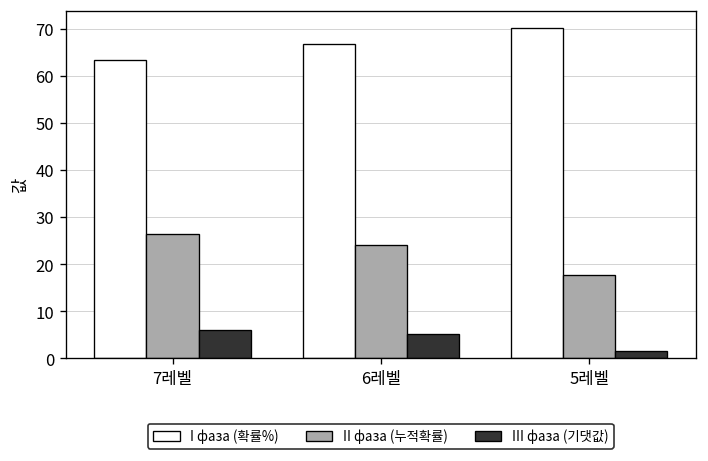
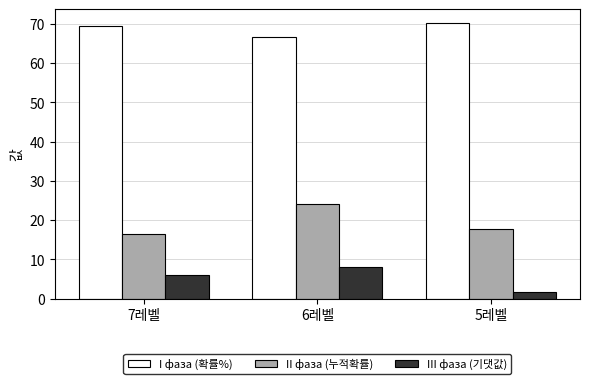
I фаза (확률%), 7레벨: 63 -> 70
II фаза (누적확률), 7레벨: 26 -> 16
III фаза (기댓값), 6레벨: 5 -> 8
